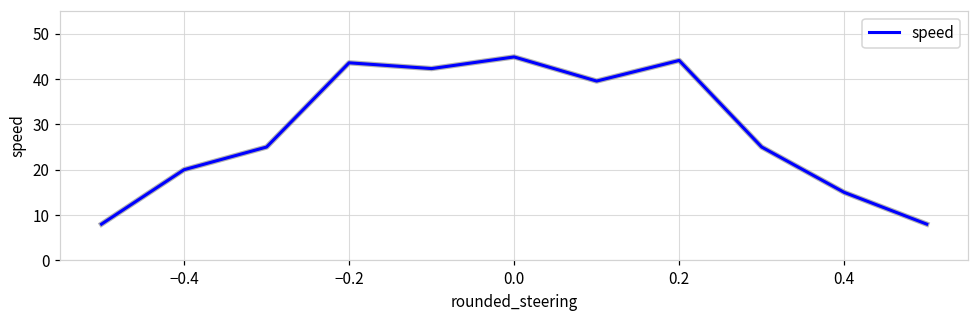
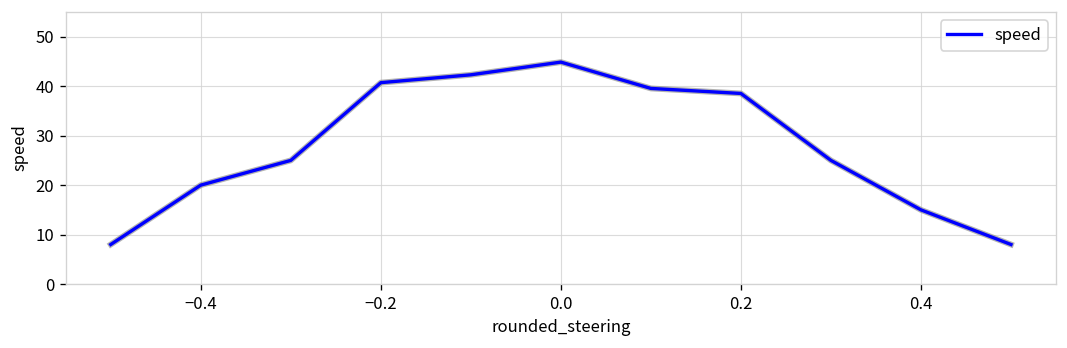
−0.2: 44 -> 41
0.2: 44 -> 39
